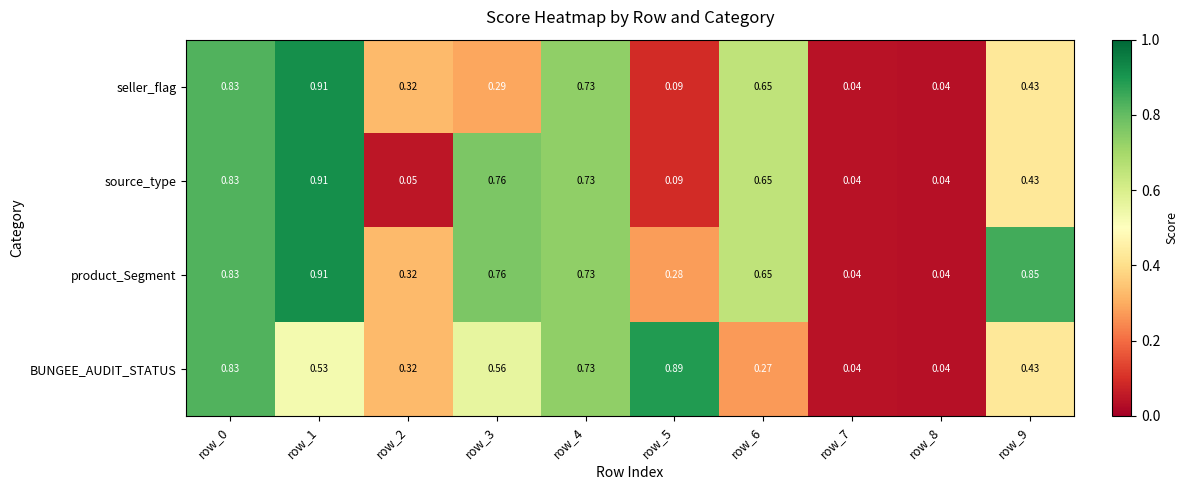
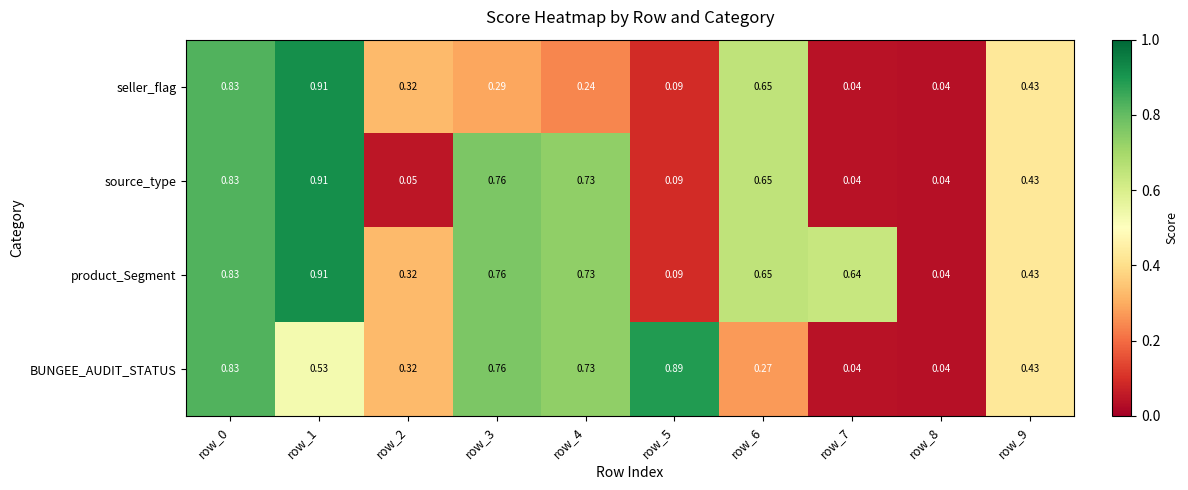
seller_flag, row_4: 0.73 -> 0.24
product_Segment, row_5: 0.28 -> 0.09
product_Segment, row_7: 0.04 -> 0.64
product_Segment, row_9: 0.85 -> 0.43
BUNGEE_AUDIT_STATUS, row_3: 0.56 -> 0.76
